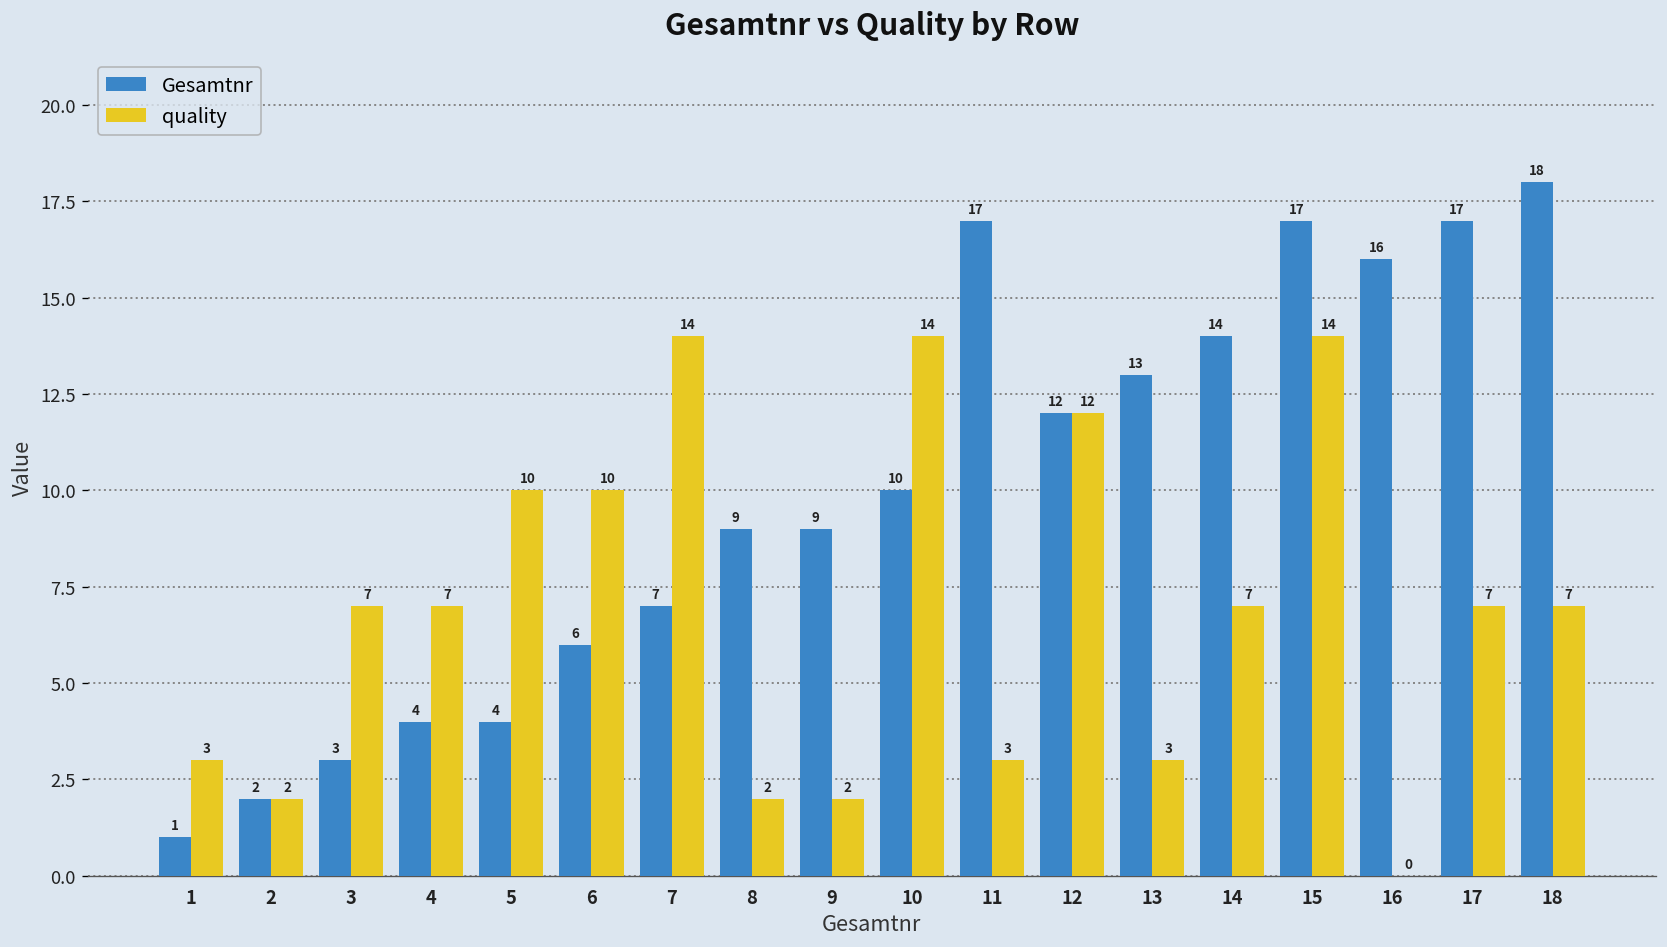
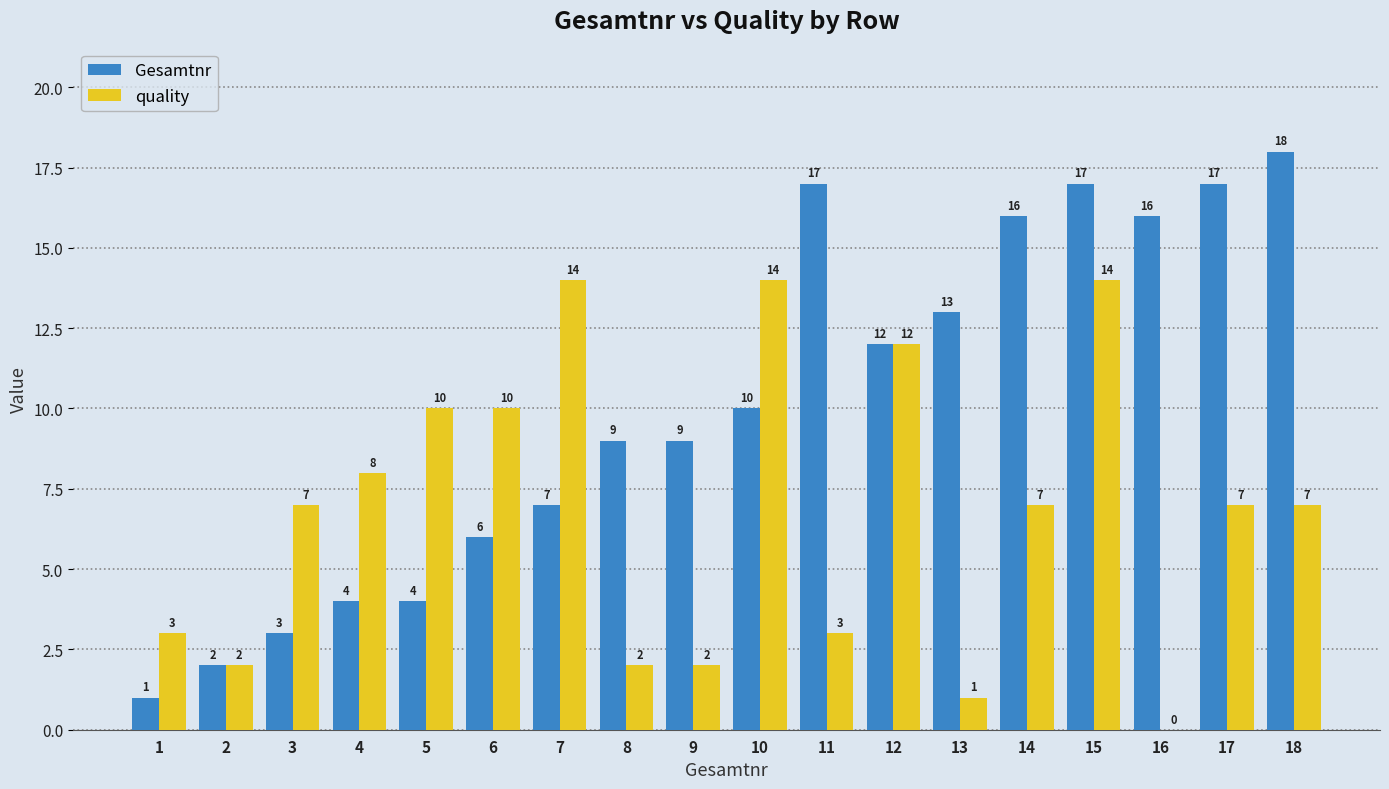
quality, 4: 7 -> 8
quality, 13: 3 -> 1
Gesamtnr, 14: 14 -> 16
